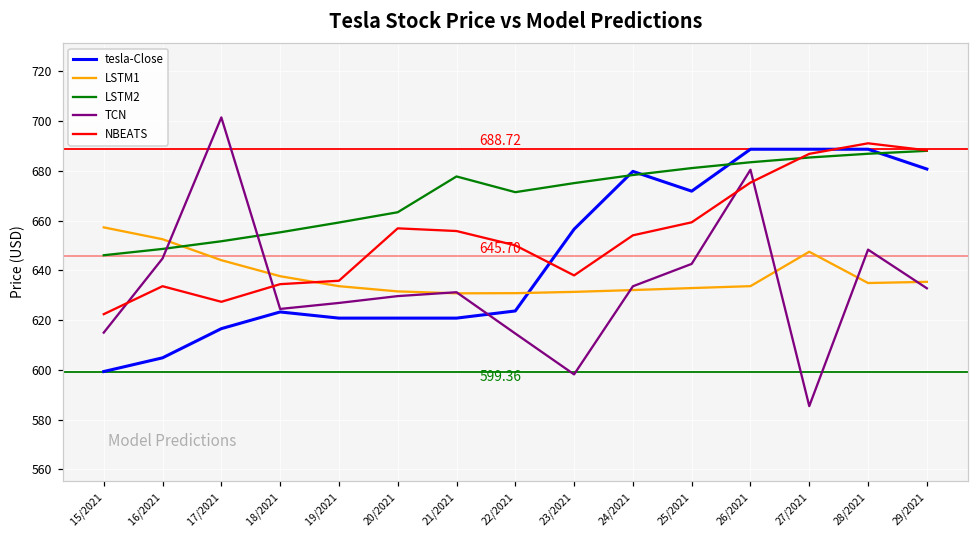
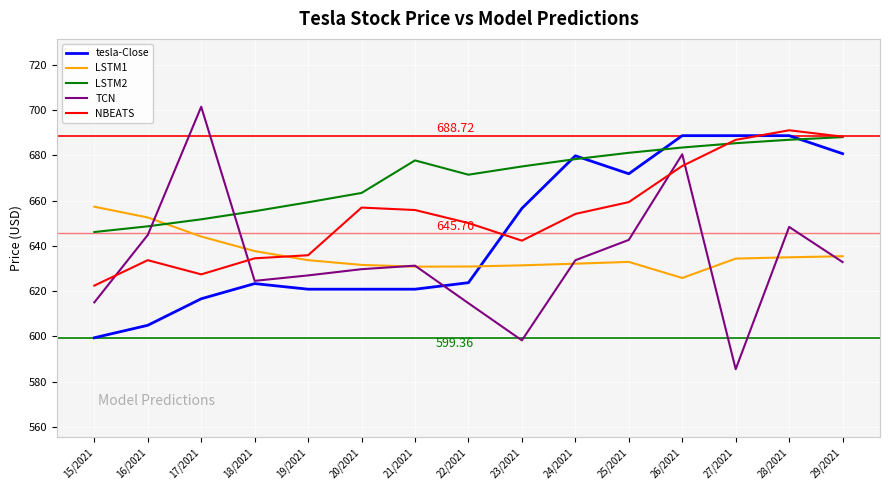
NBEATS, 23/2021: 638 -> 642
LSTM1, 26/2021: 634 -> 626
LSTM1, 27/2021: 648 -> 634
